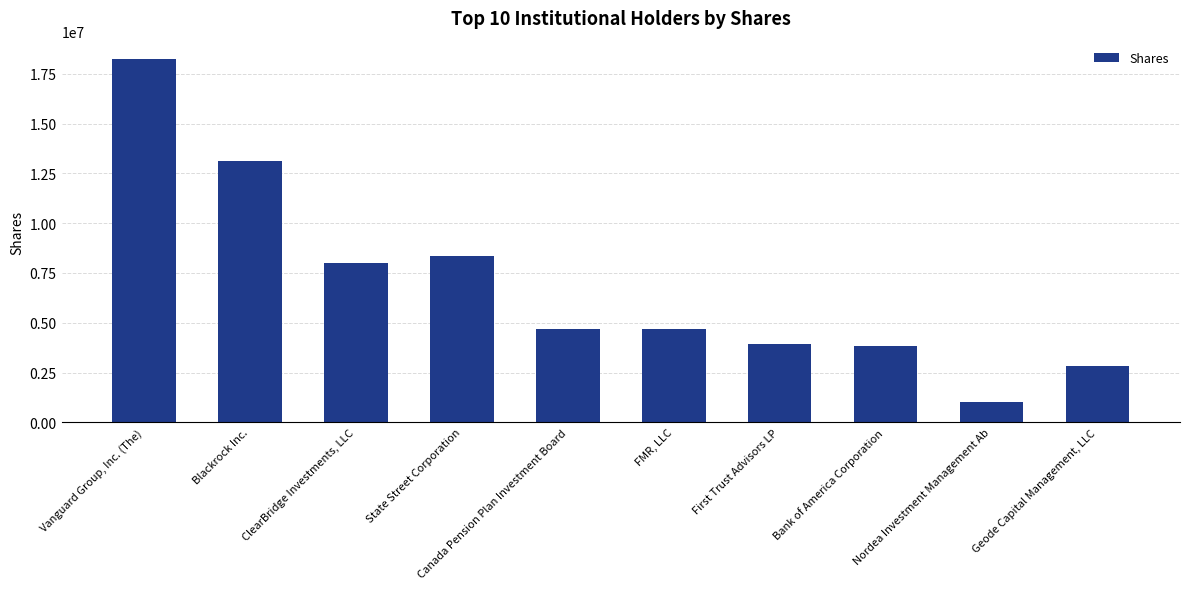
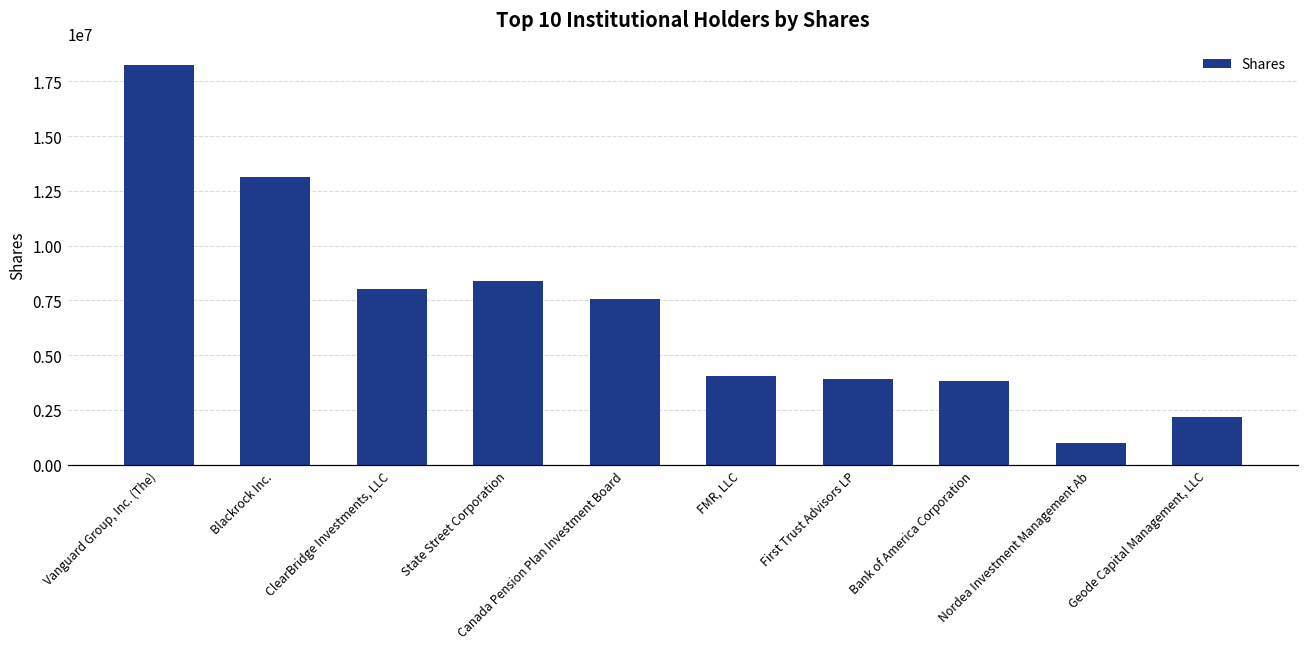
Canada Pension Plan Investment Board: 4700000 -> 7600000
FMR, LLC: 4700000 -> 4100000
Geode Capital Management, LLC: 2800000 -> 2200000
